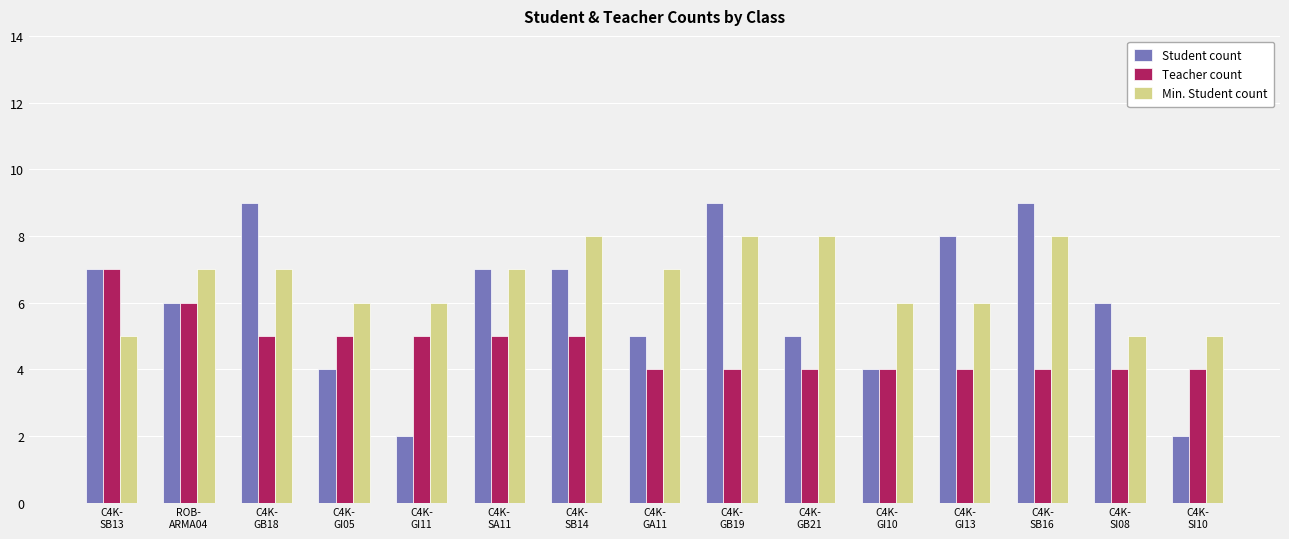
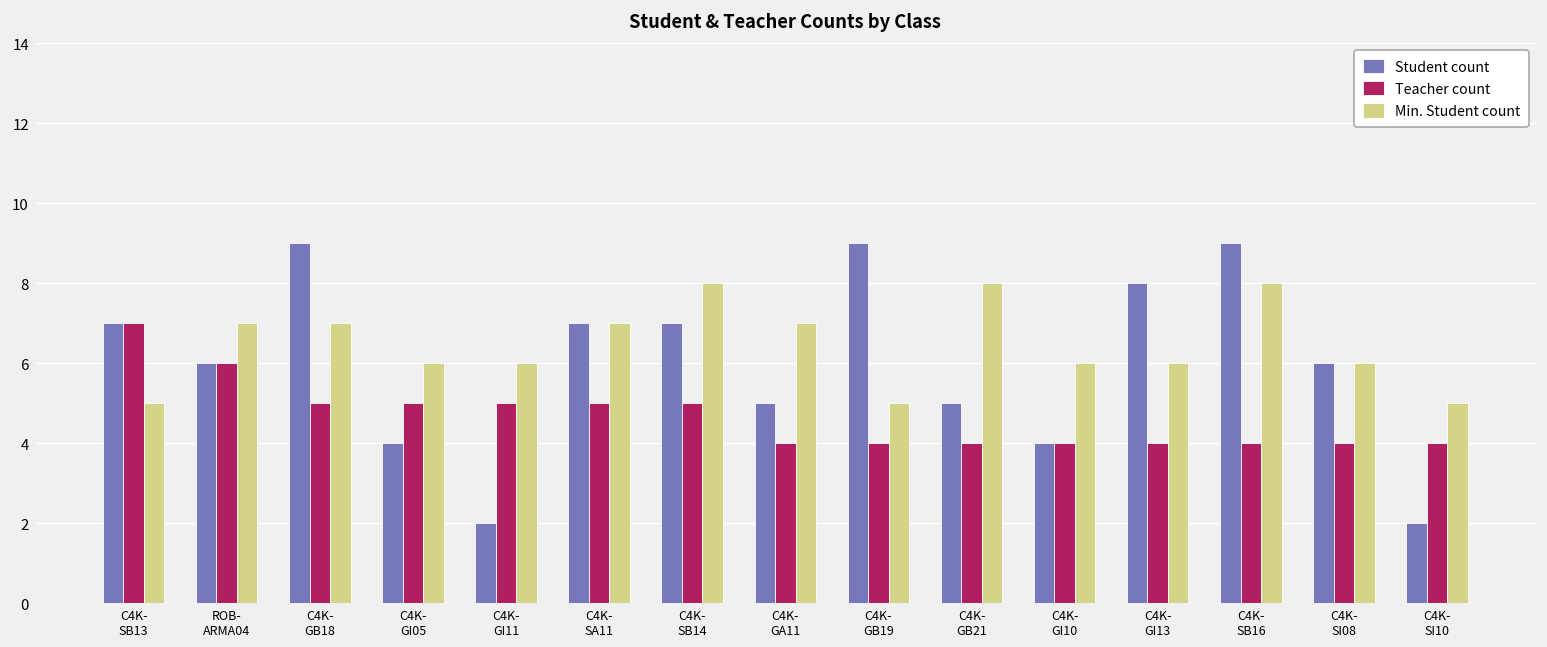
Min. Student count, C4K- GB19: 8 -> 5
Min. Student count, C4K- SI08: 5 -> 6
